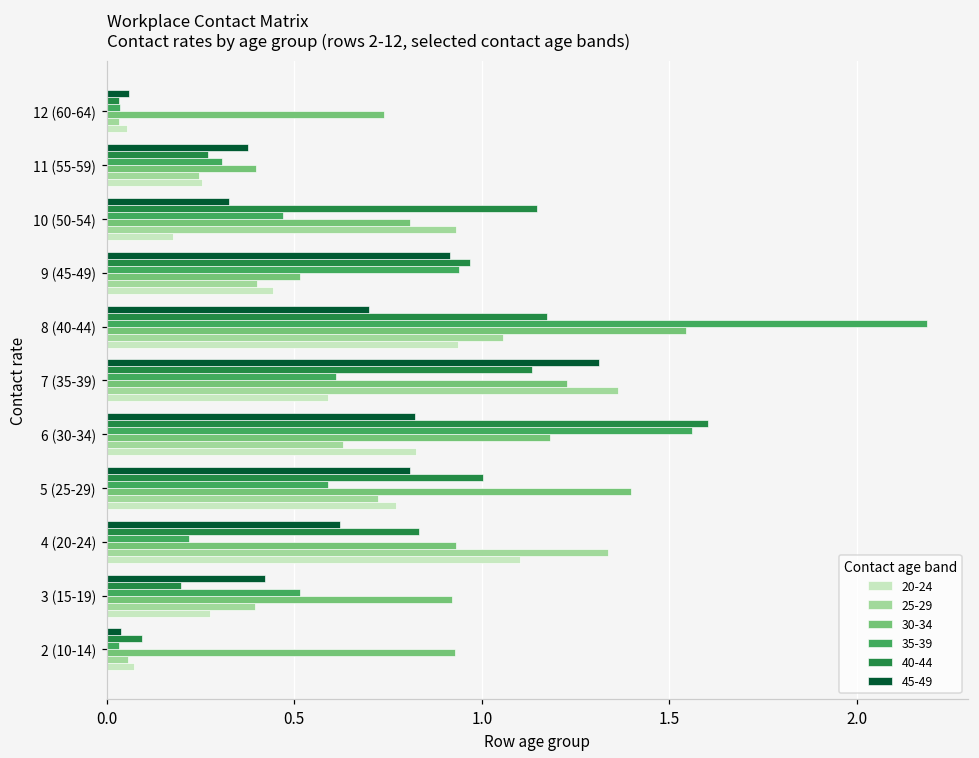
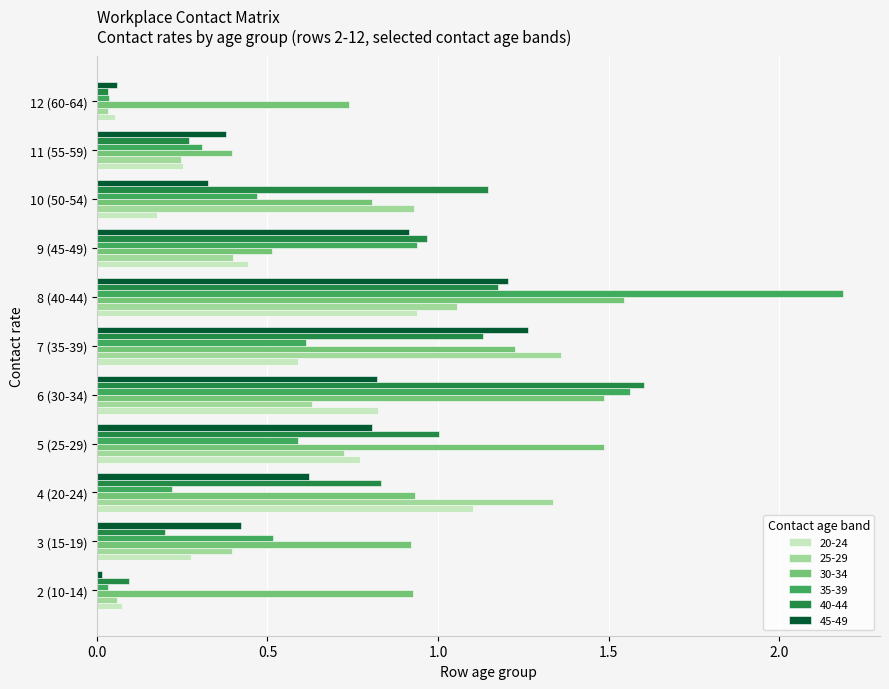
45-49, 8 (40-44): 0.70 -> 1.21
45-49, 7 (35-39): 1.31 -> 1.27
30-34, 6 (30-34): 1.18 -> 1.49
30-34, 5 (25-29): 1.40 -> 1.49
45-49, 2 (10-14): 0.04 -> 0.02
